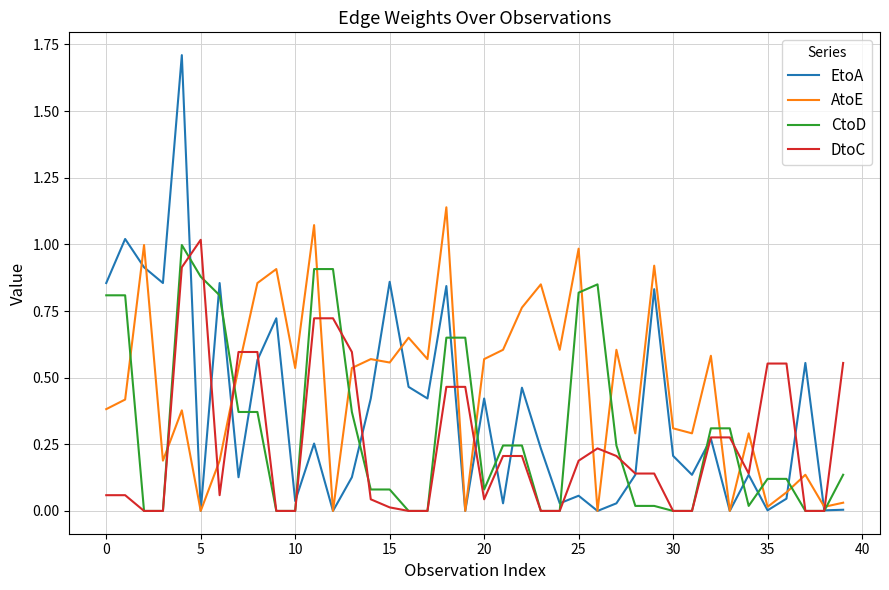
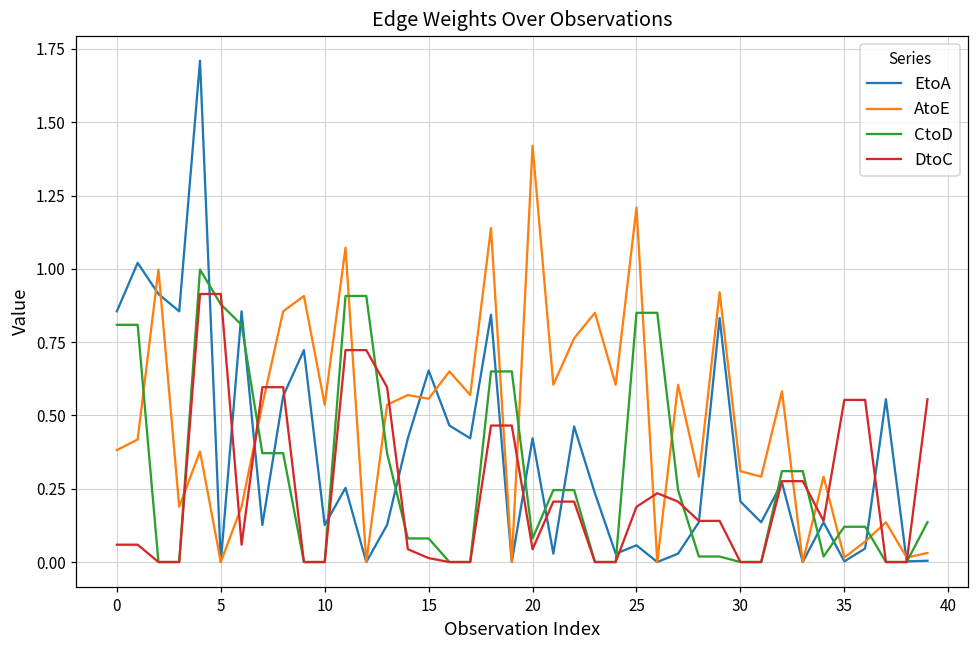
DtoC, 5: 1.02 -> 0.91
EtoA, 10: 0.04 -> 0.13
EtoA, 15: 0.86 -> 0.65
AtoE, 20: 0.57 -> 1.42
AtoE, 25: 0.98 -> 1.21
CtoD, 25: 0.82 -> 0.85
